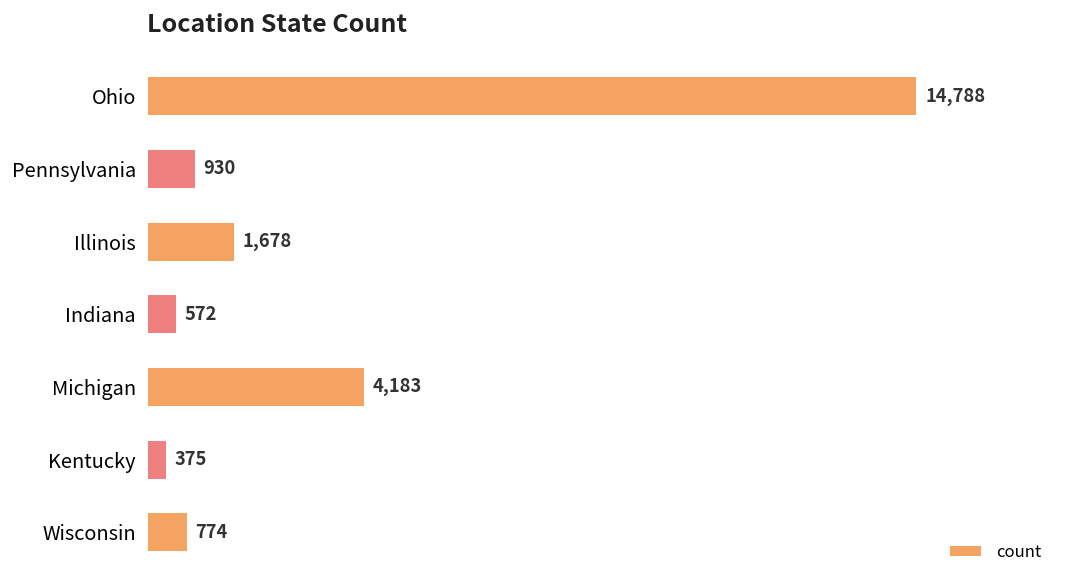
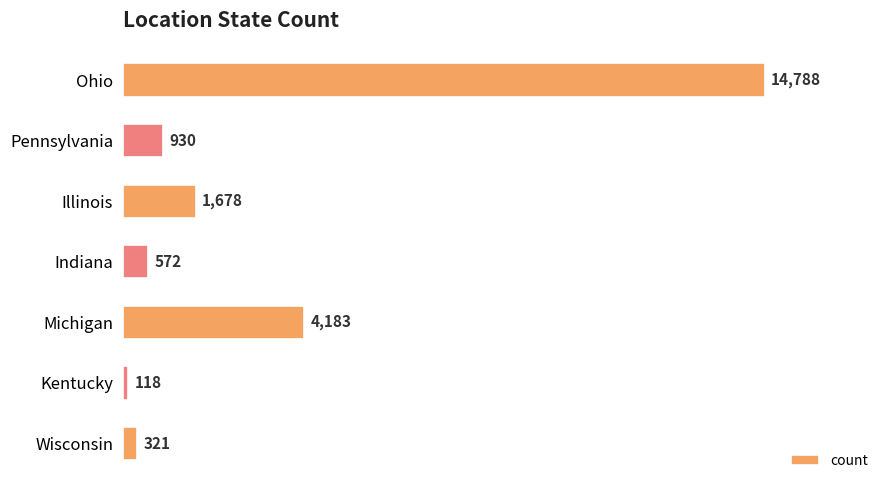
Kentucky: 375 -> 118
Wisconsin: 774 -> 321
